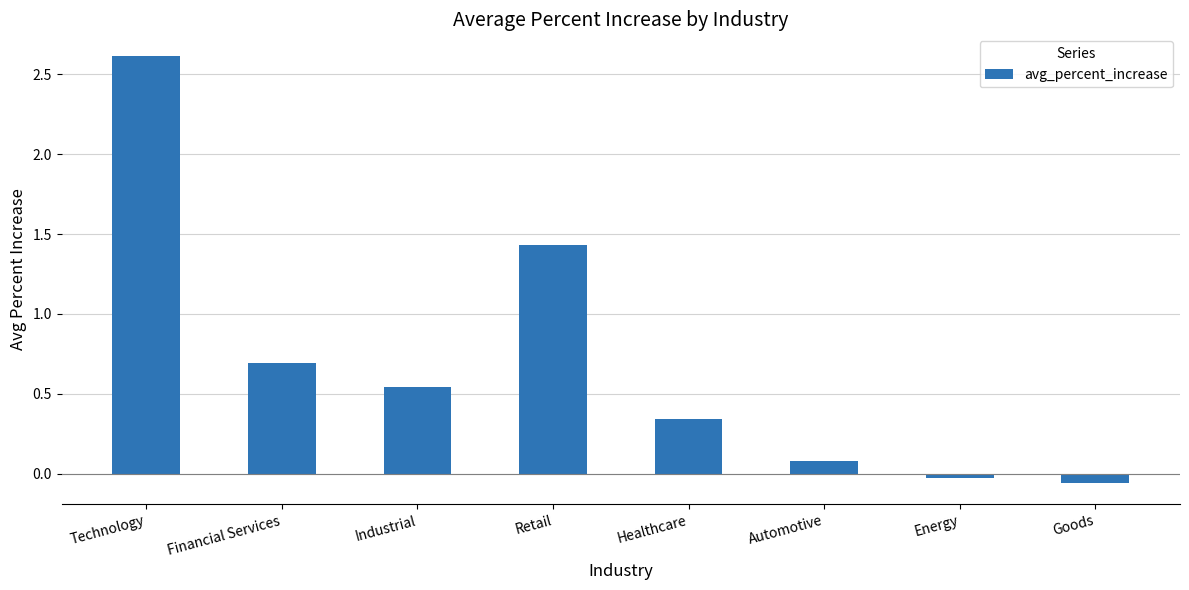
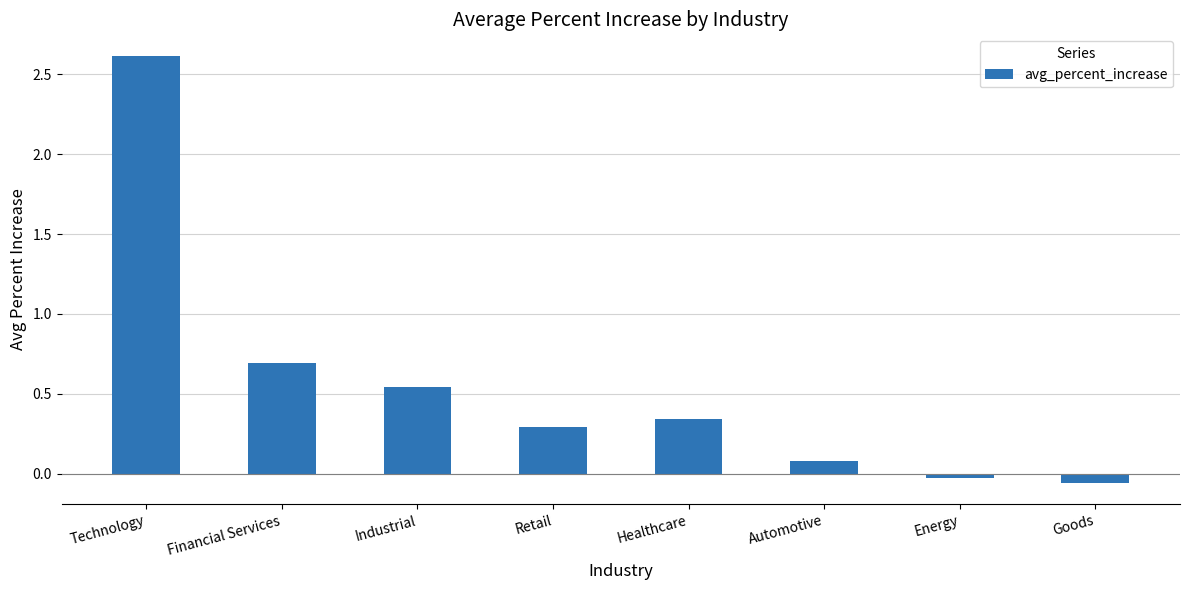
Retail: 1.43 -> 0.29
